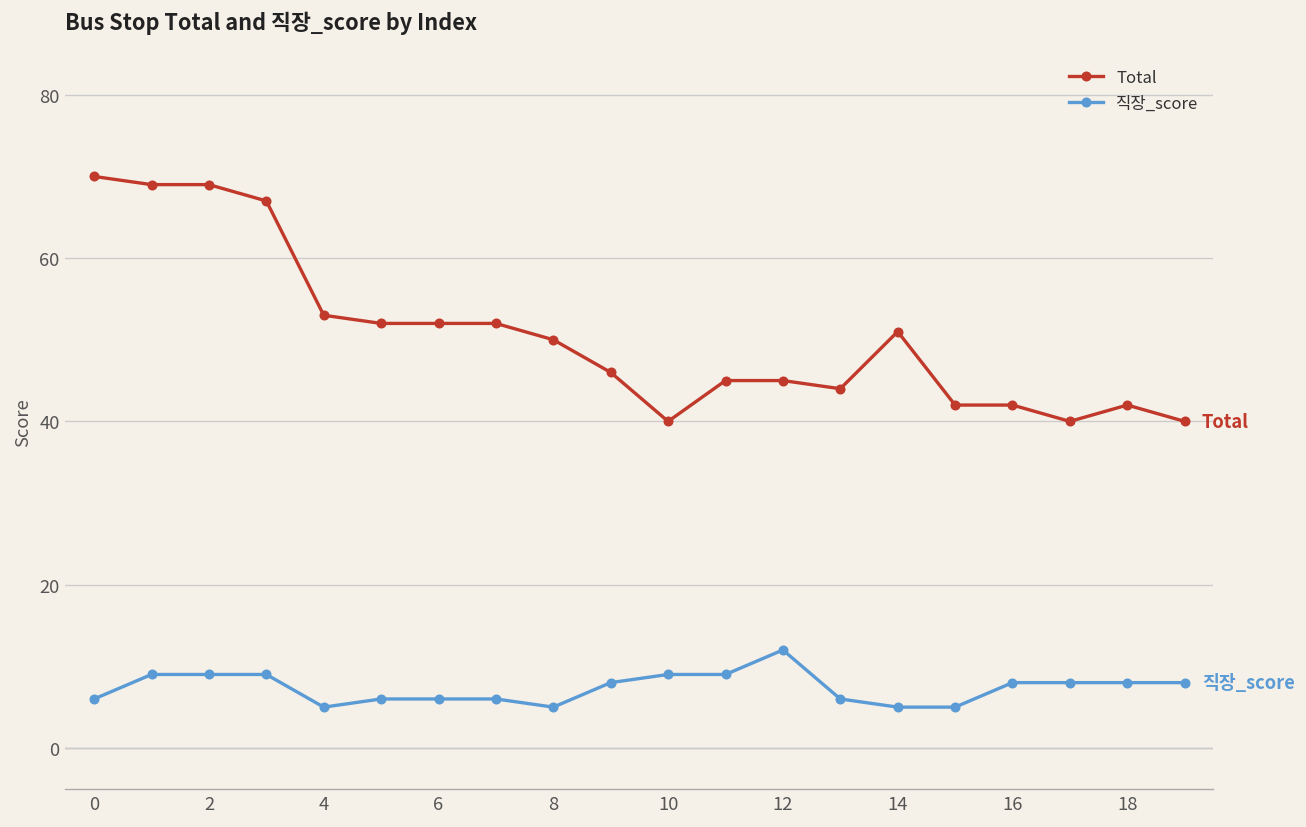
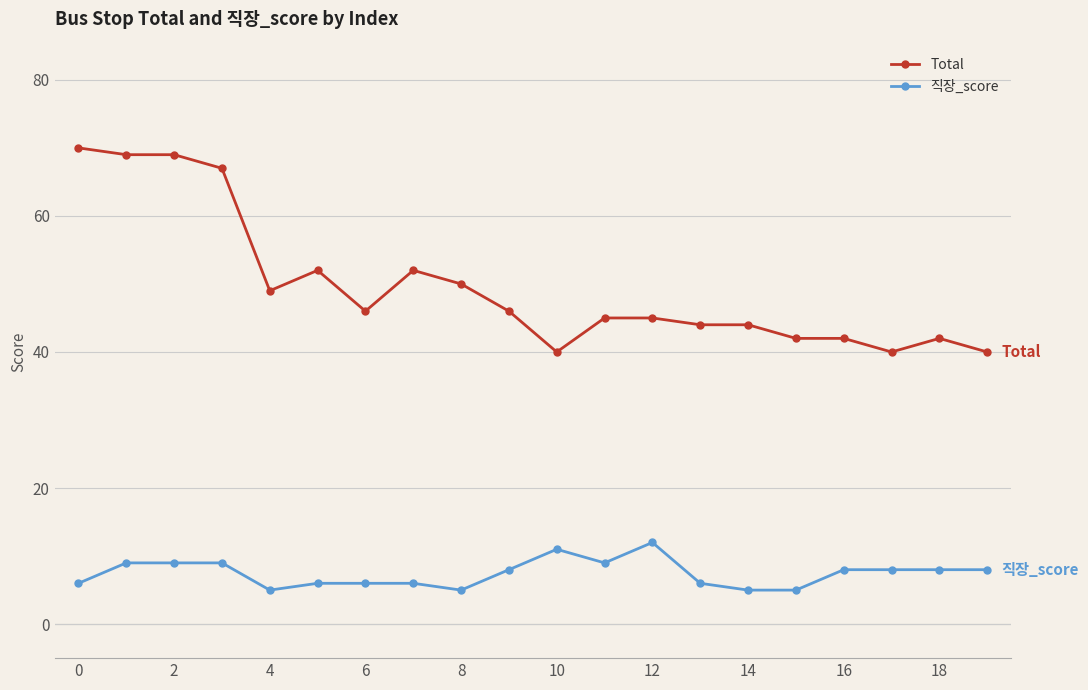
Total, 4: 53 -> 49
Total, 6: 52 -> 46
직장_score, 10: 9 -> 11
Total, 14: 51 -> 44
